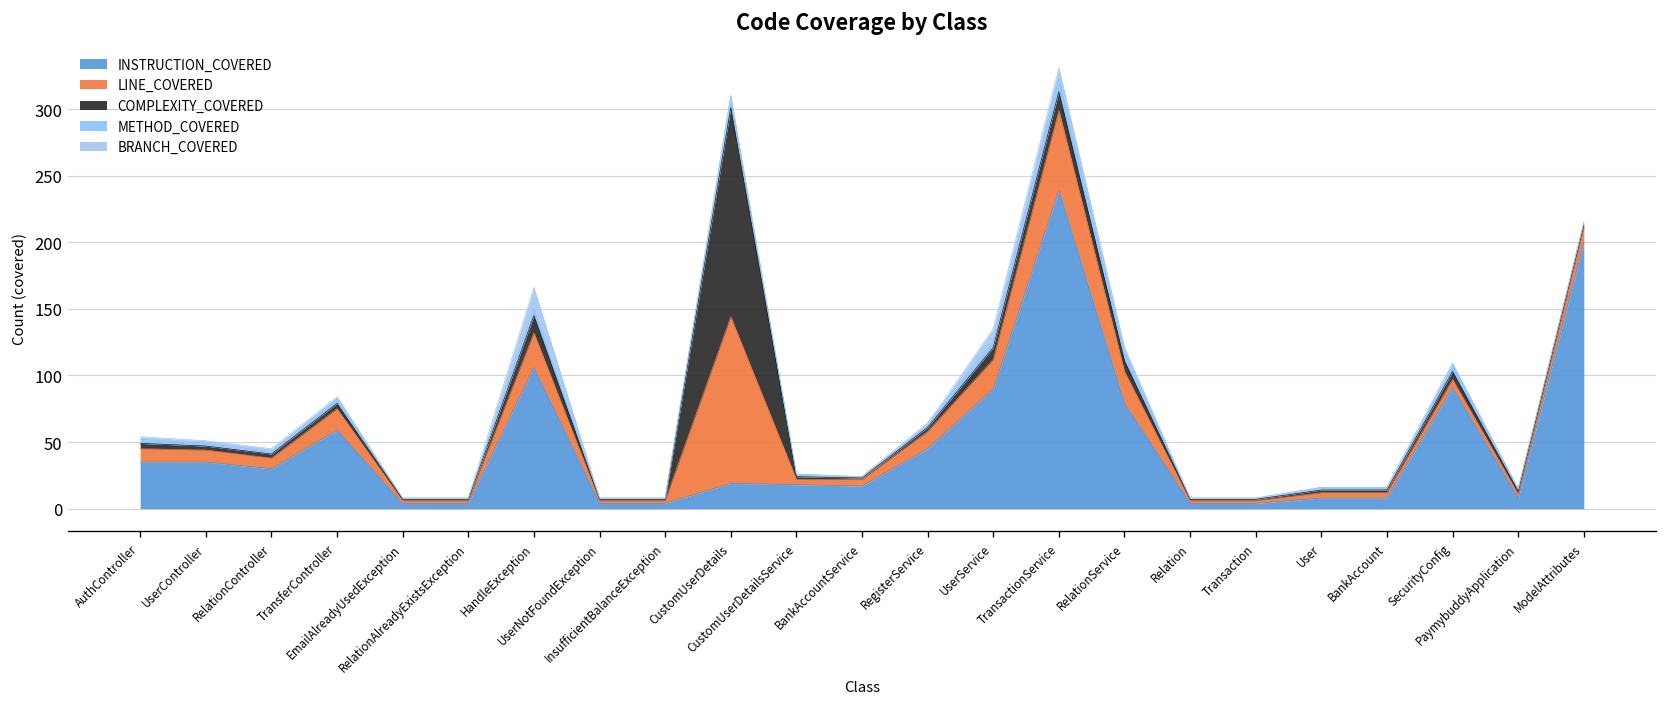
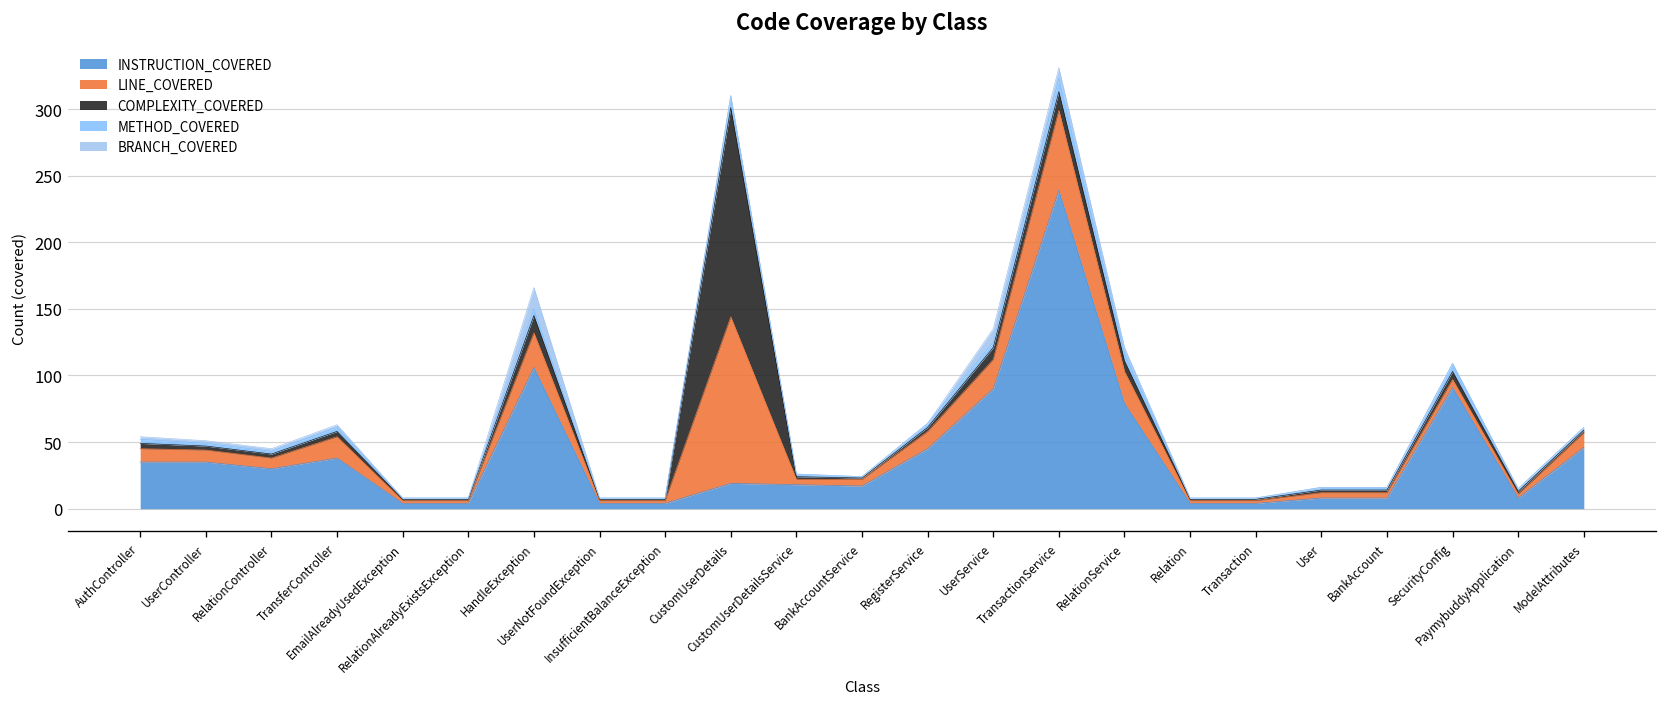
INSTRUCTION_COVERED, TransferController: 59 -> 38
INSTRUCTION_COVERED, ModelAttributes: 200 -> 46
